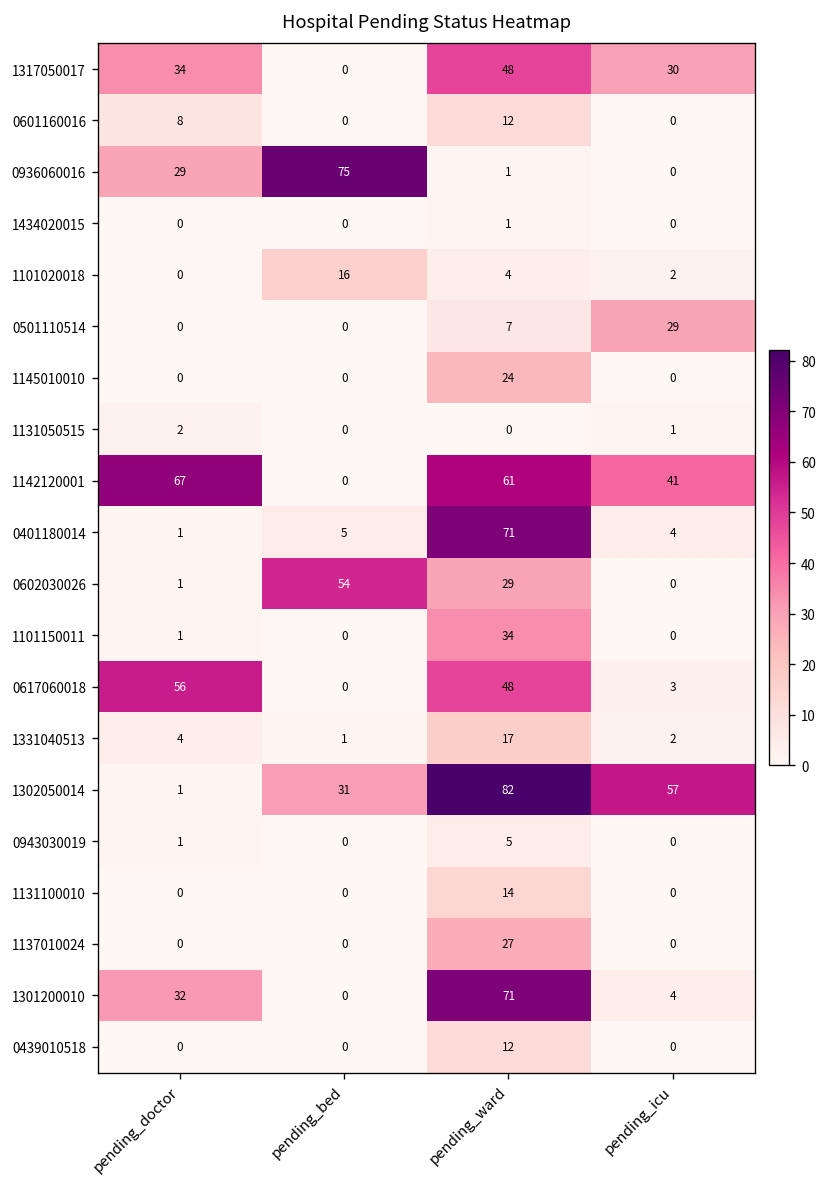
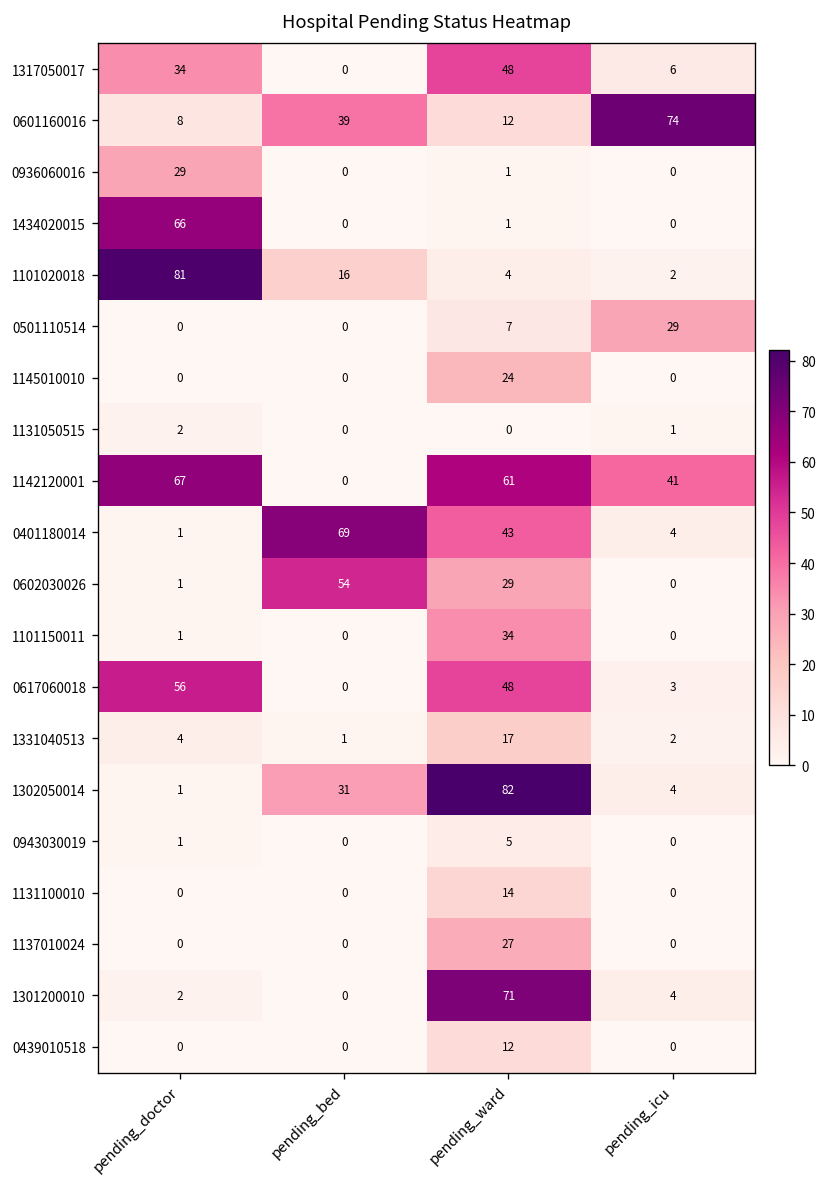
1317050017, pending_icu: 30 -> 6
0601160016, pending_bed: 0 -> 39
0601160016, pending_icu: 0 -> 74
0936060016, pending_bed: 75 -> 0
1434020015, pending_doctor: 0 -> 66
1101020018, pending_doctor: 0 -> 81
0401180014, pending_bed: 5 -> 69
0401180014, pending_ward: 71 -> 43
1302050014, pending_icu: 57 -> 4
1301200010, pending_doctor: 32 -> 2
